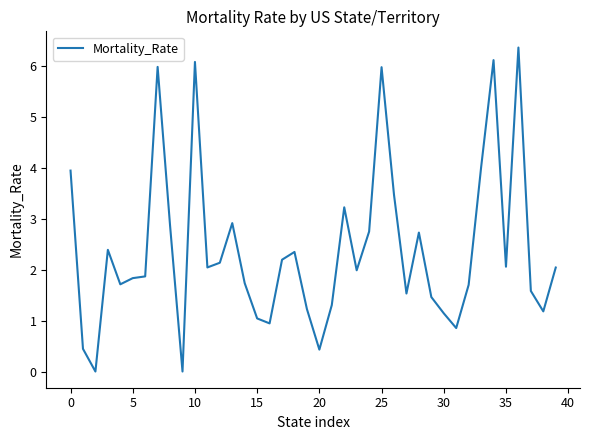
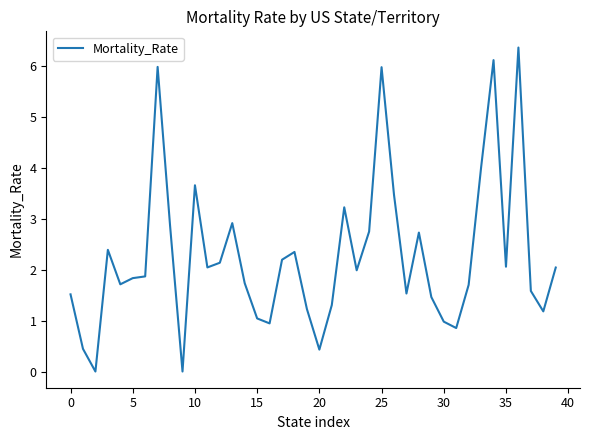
0: 3.9 -> 1.5
10: 6.1 -> 3.7
30: 1.1 -> 1.0
